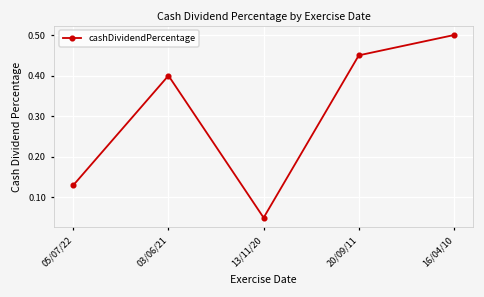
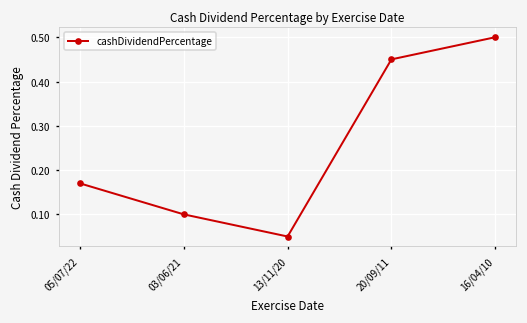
05/07/22: 0.13 -> 0.17
03/06/21: 0.4 -> 0.1
